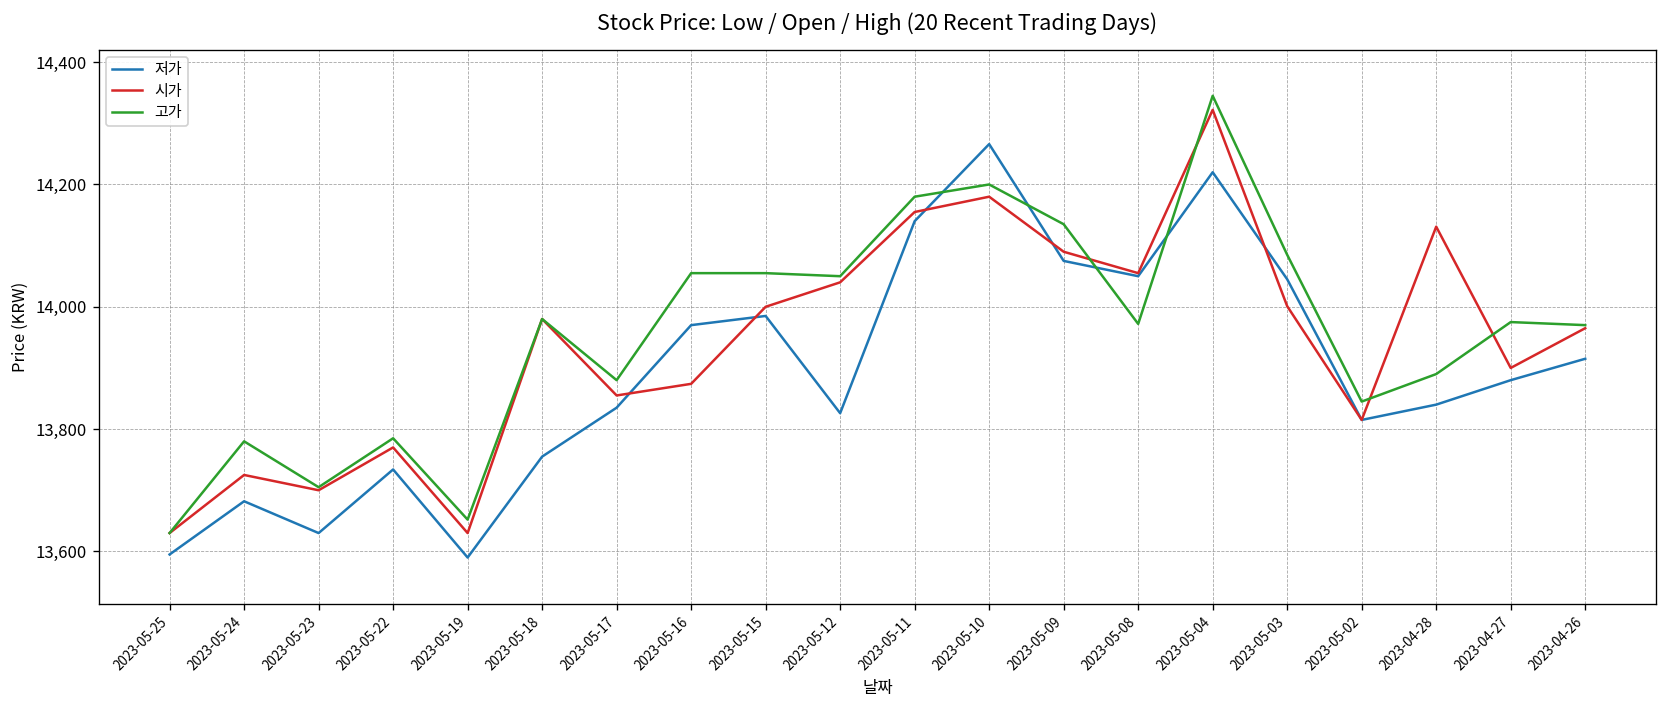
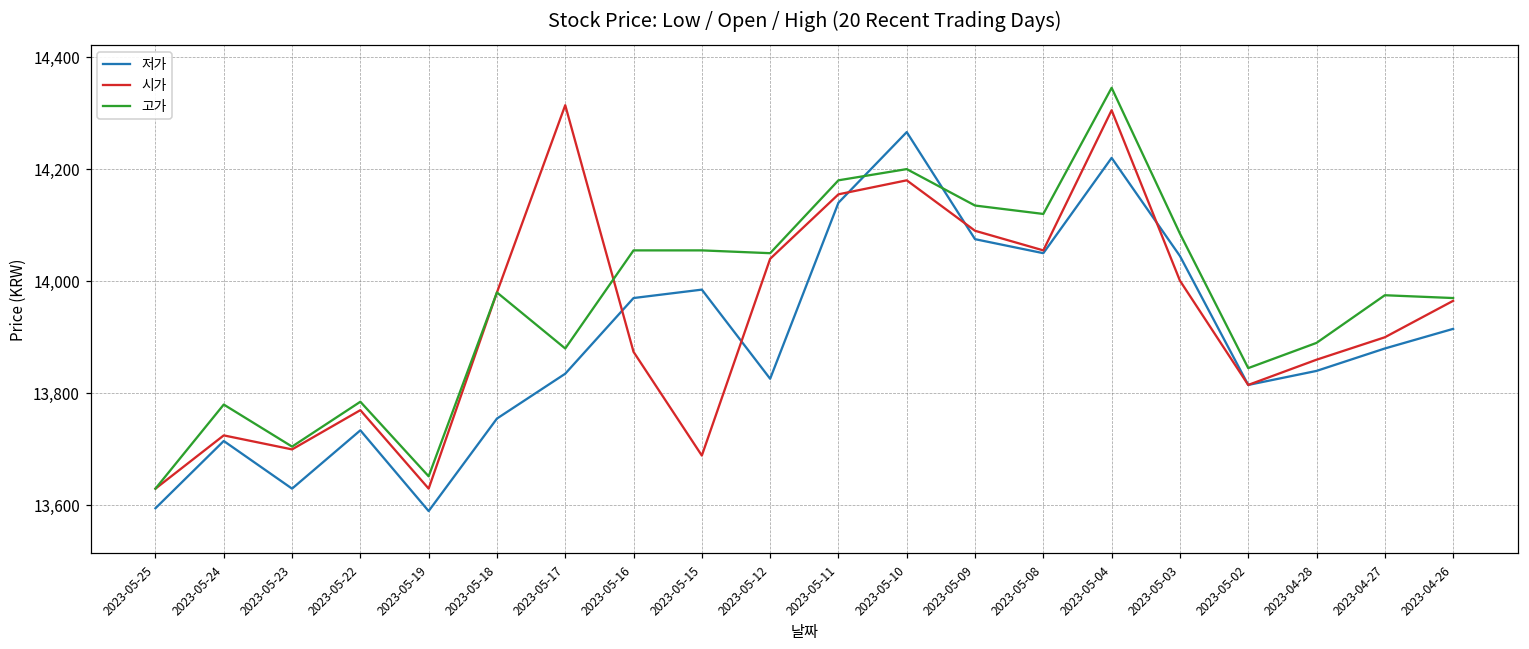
저가, 2023-05-24: 13,680 -> 13,720
시가, 2023-05-17: 13,860 -> 14,310
시가, 2023-05-15: 14,000 -> 13,690
고가, 2023-05-08: 13,970 -> 14,120
시가, 2023-05-04: 14,320 -> 14,310
시가, 2023-04-28: 14,130 -> 13,860
